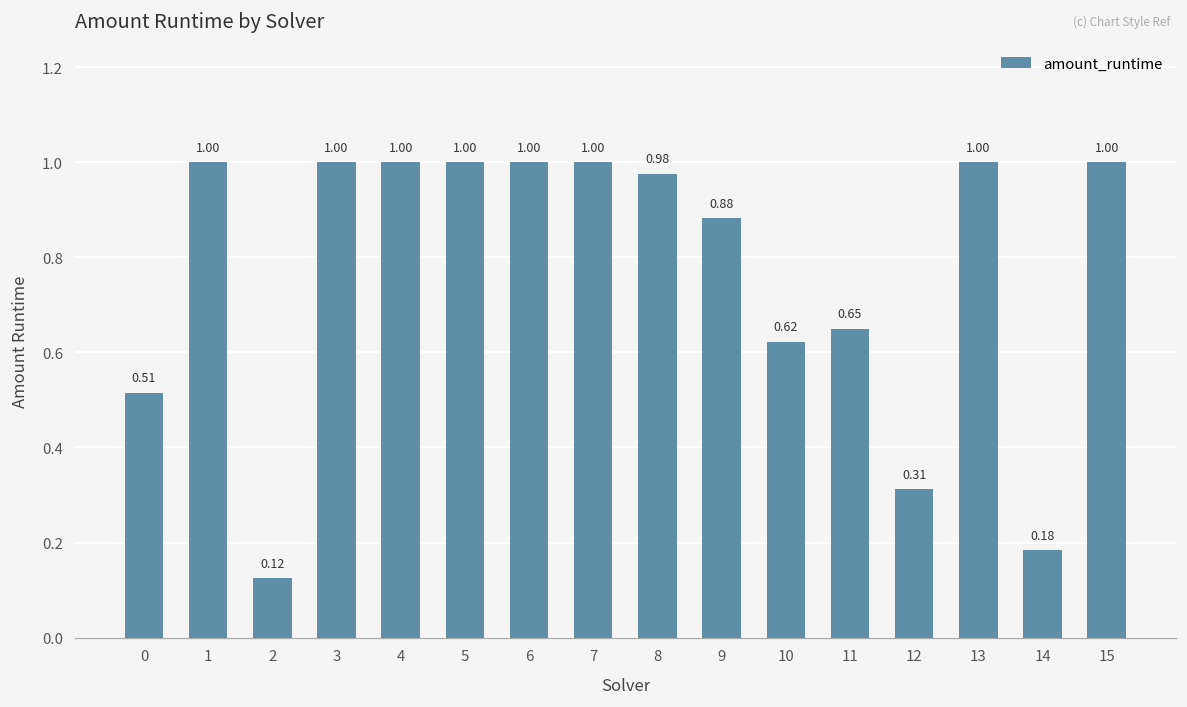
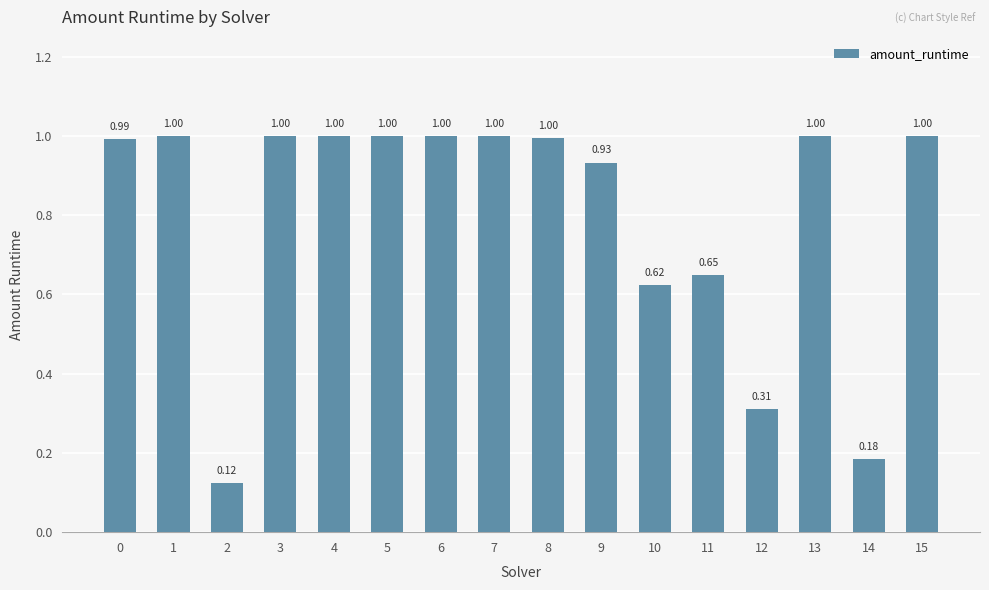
0: 0.51 -> 0.99
8: 0.98 -> 1.00
9: 0.88 -> 0.93
